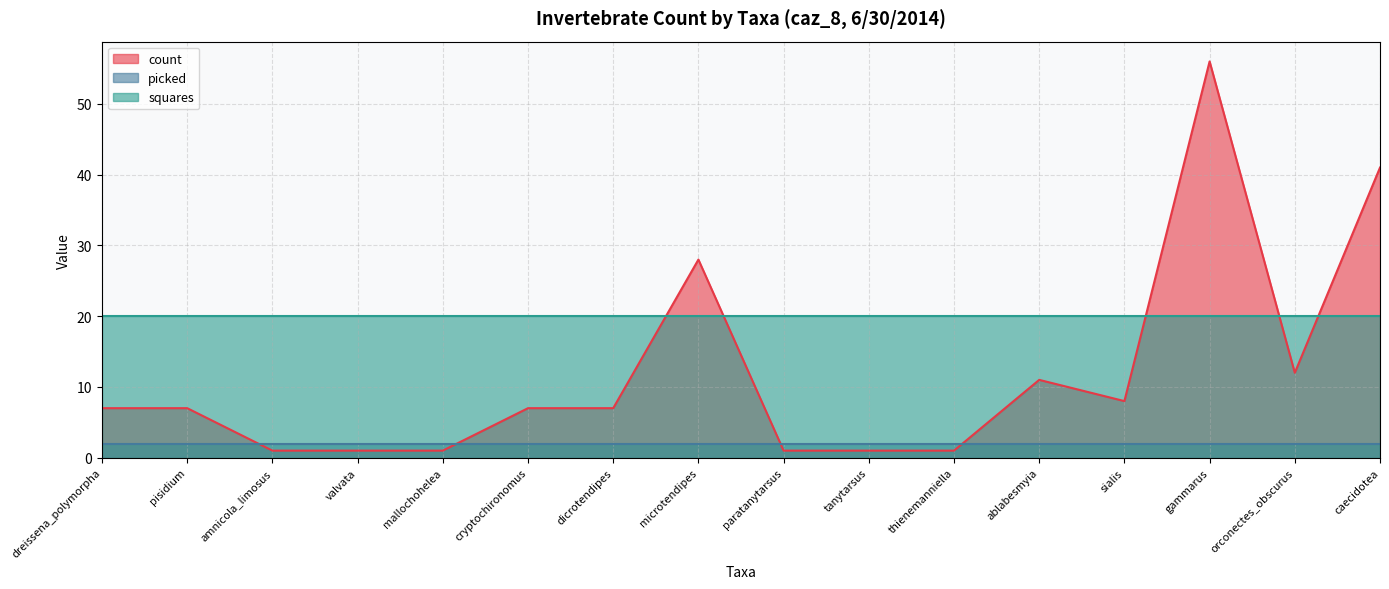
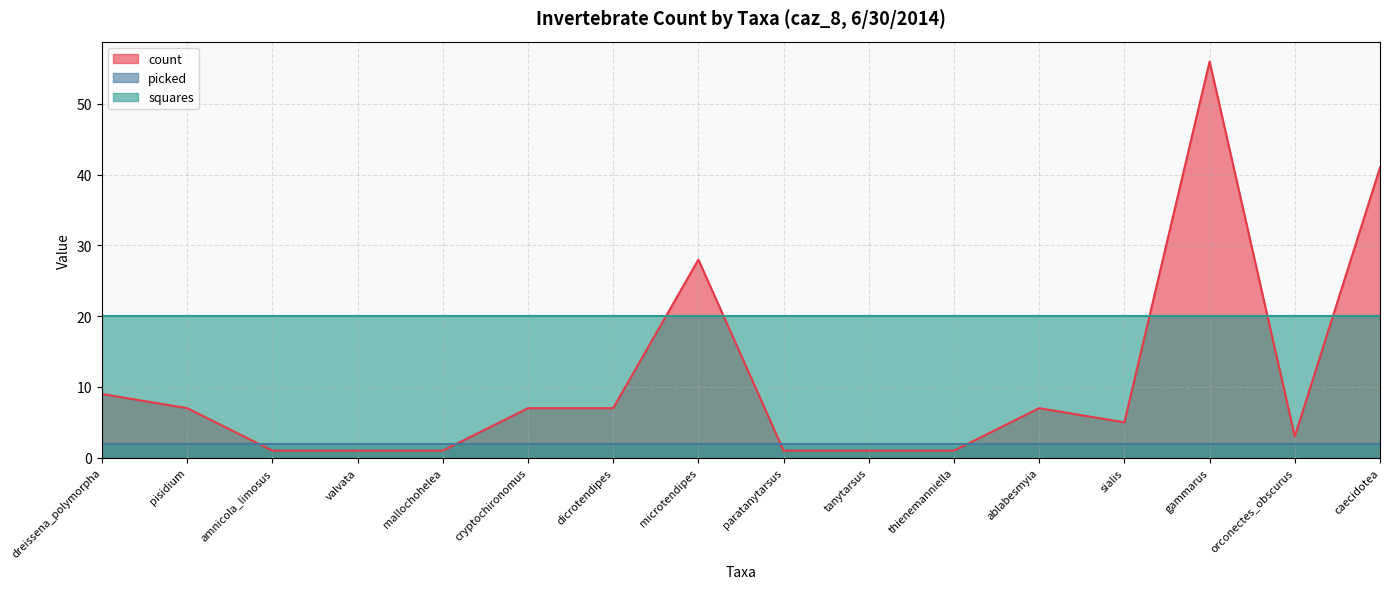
count, dreissena_polymorpha: 7 -> 9
count, ablabesmyia: 11 -> 7
count, sialis: 8 -> 5
count, orconectes_obscurus: 12 -> 3
